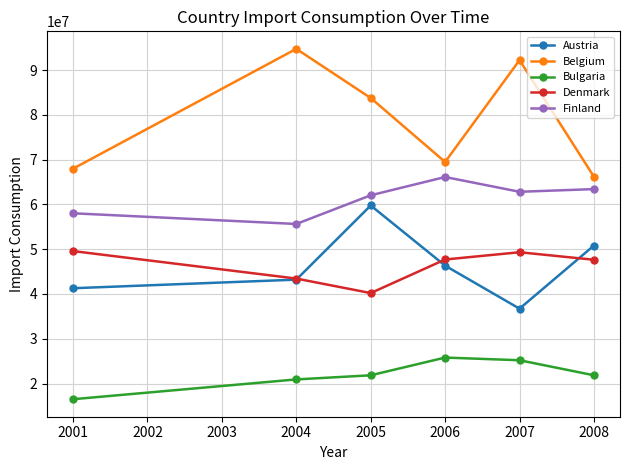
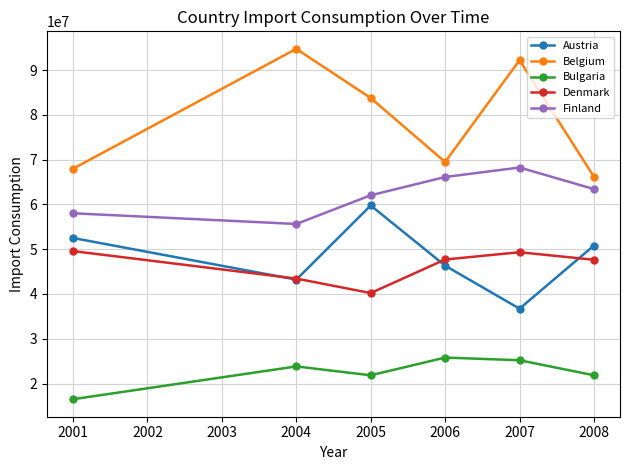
Austria, 2001: 41000000 -> 53000000
Bulgaria, 2004: 21000000 -> 24000000
Finland, 2007: 63000000 -> 68000000
